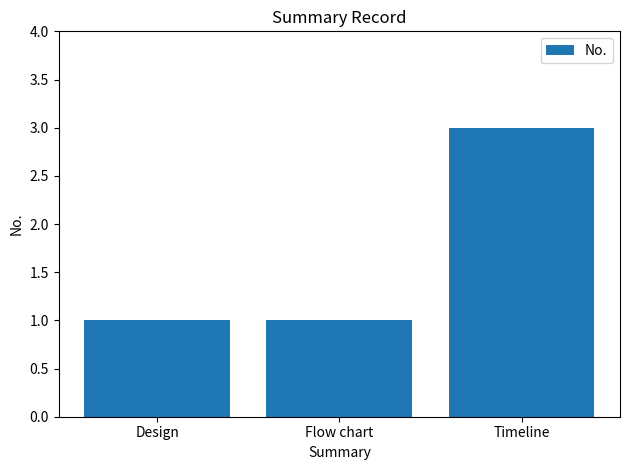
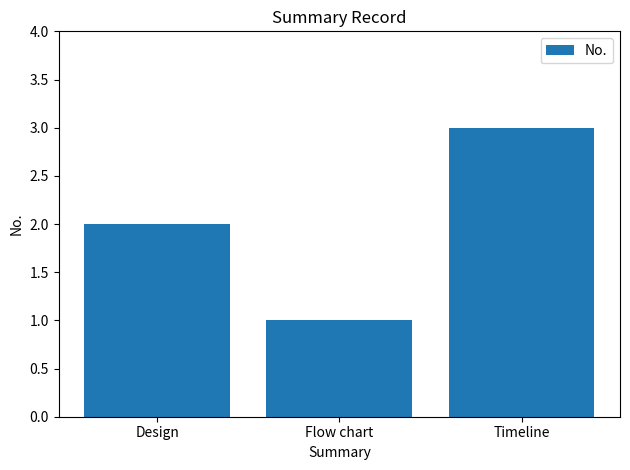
Design: 1 -> 2
